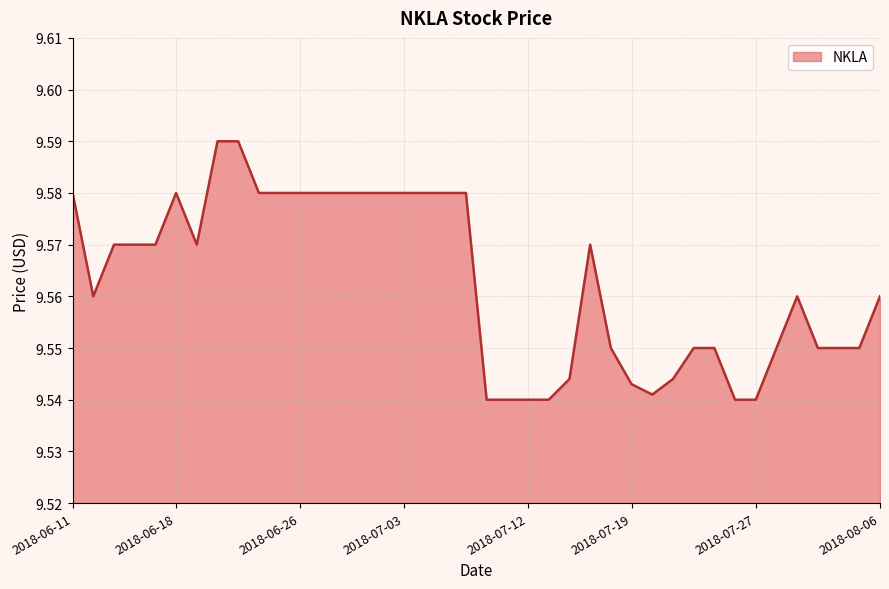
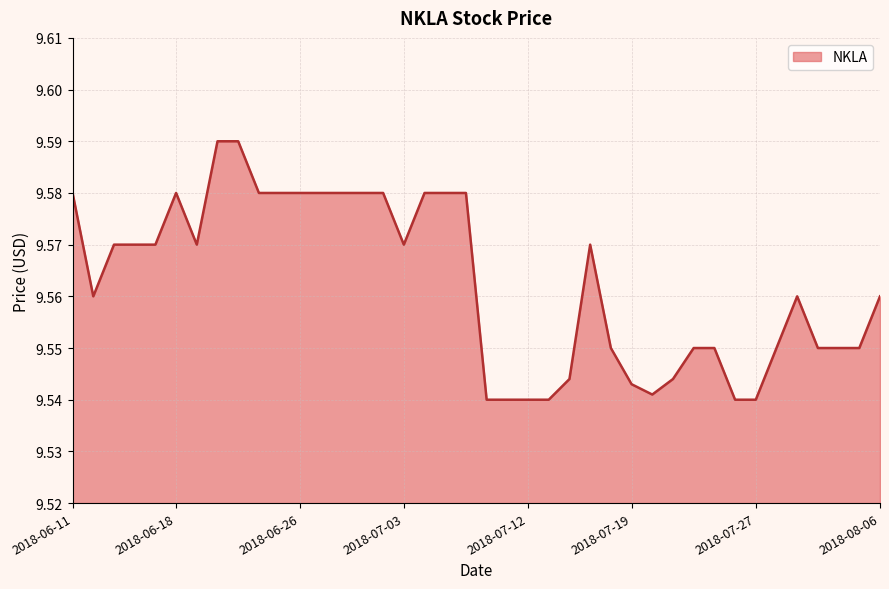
2018-07-03: 9.58 -> 9.57
